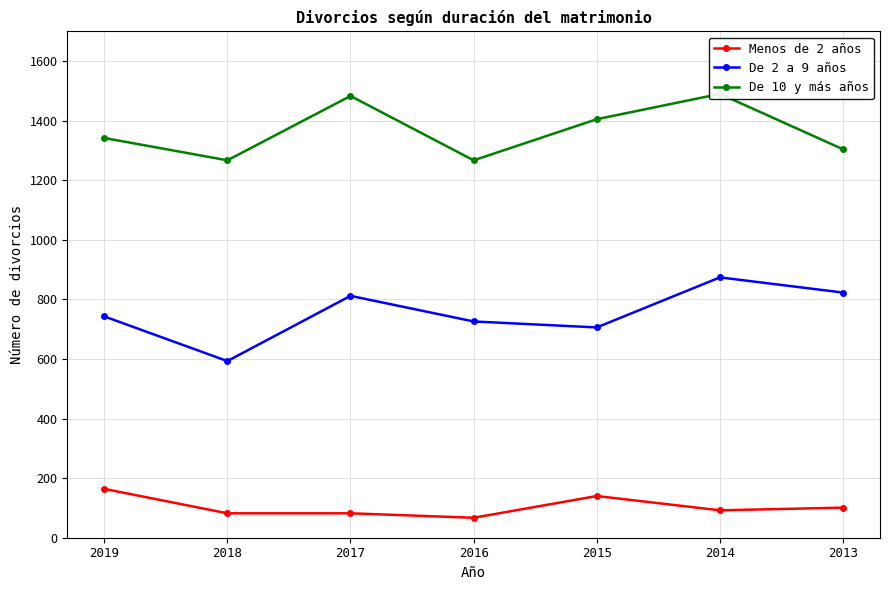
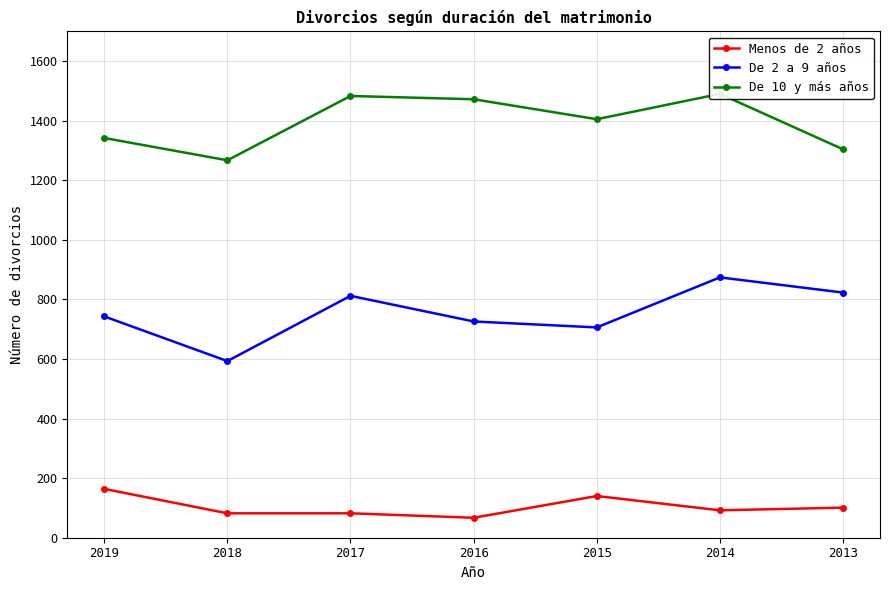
De 10 y más años, 2016: 1270 -> 1470
